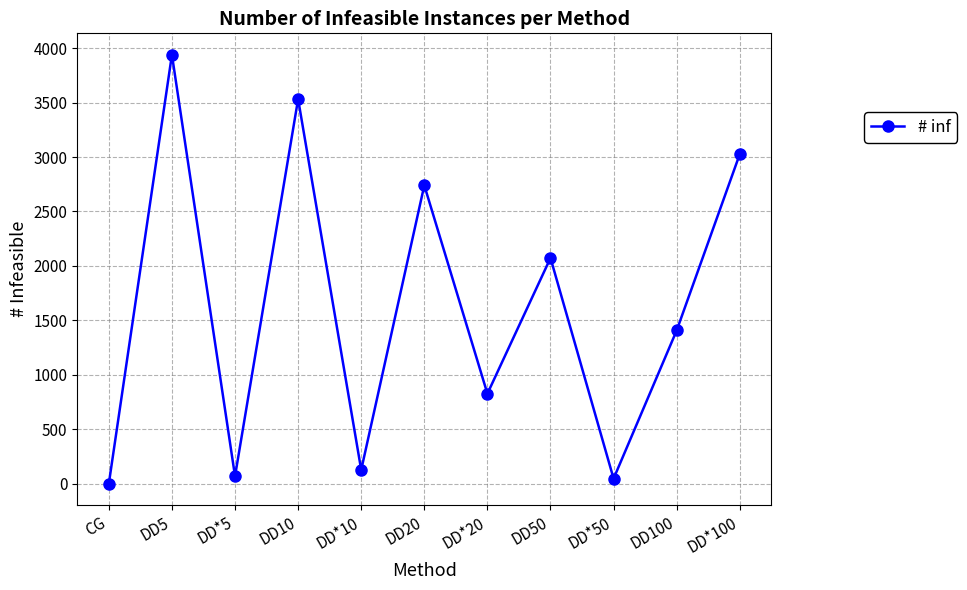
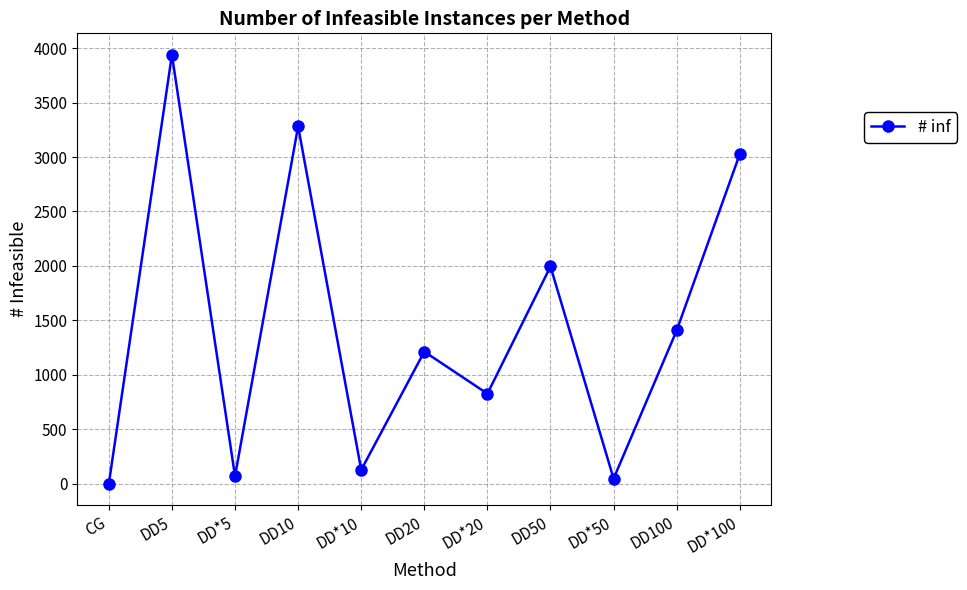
DD10: 3530 -> 3280
DD20: 2740 -> 1210
DD50: 2070 -> 2000
